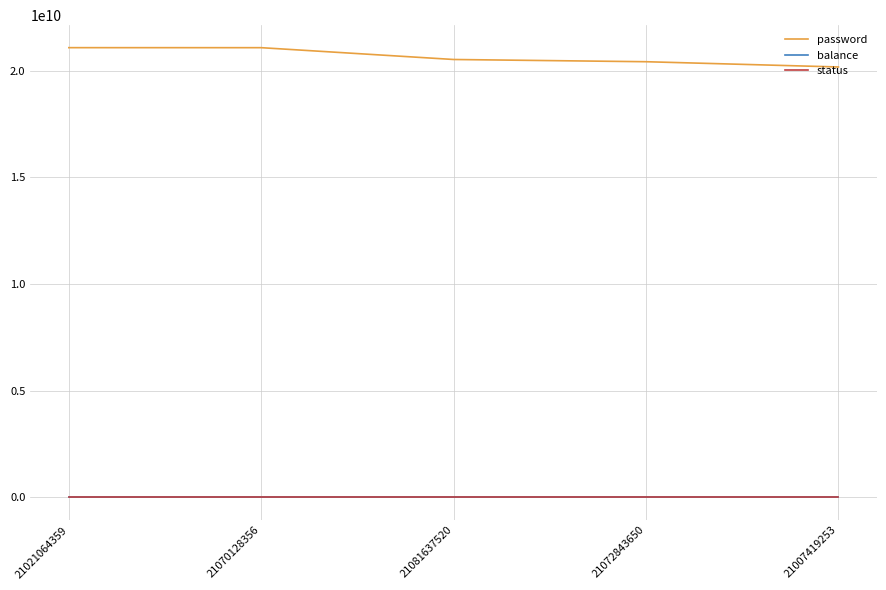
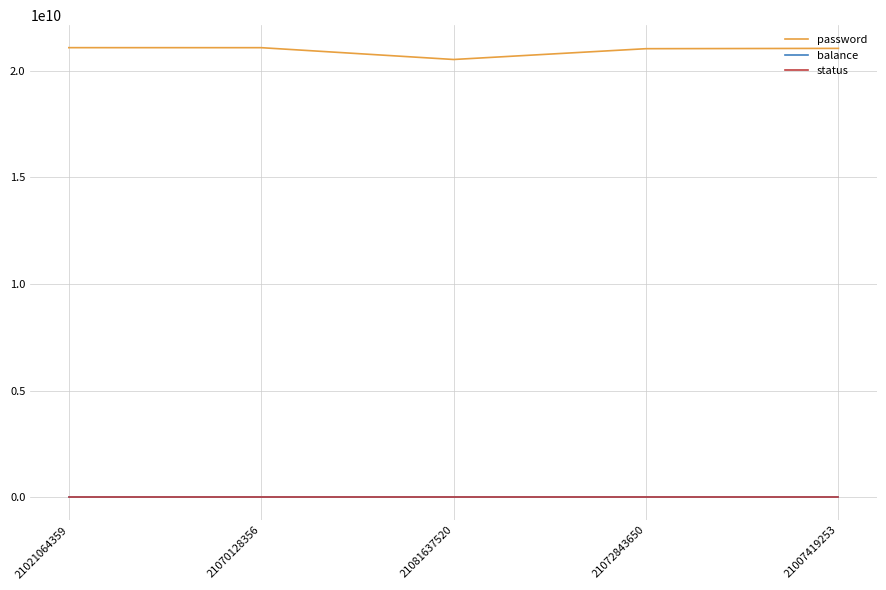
password, 21072843650: 20400000000 -> 21000000000
password, 21007419253: 20200000000 -> 21100000000
